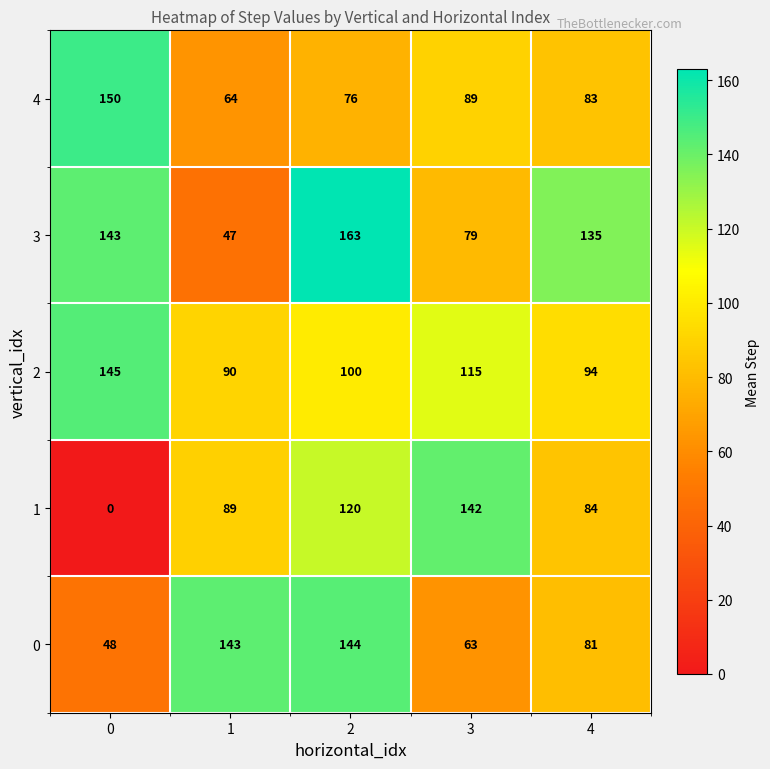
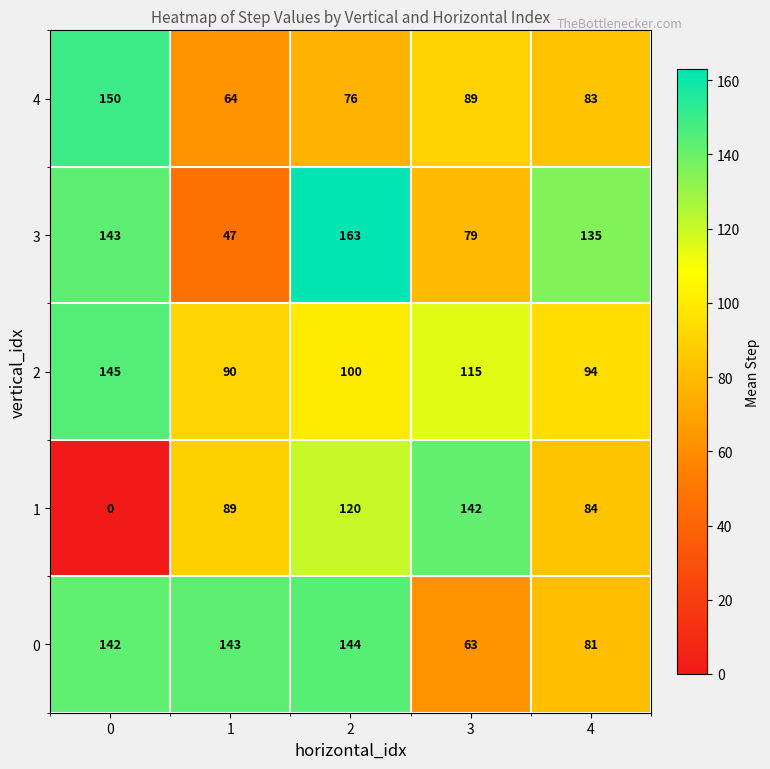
0, 0: 48 -> 142
